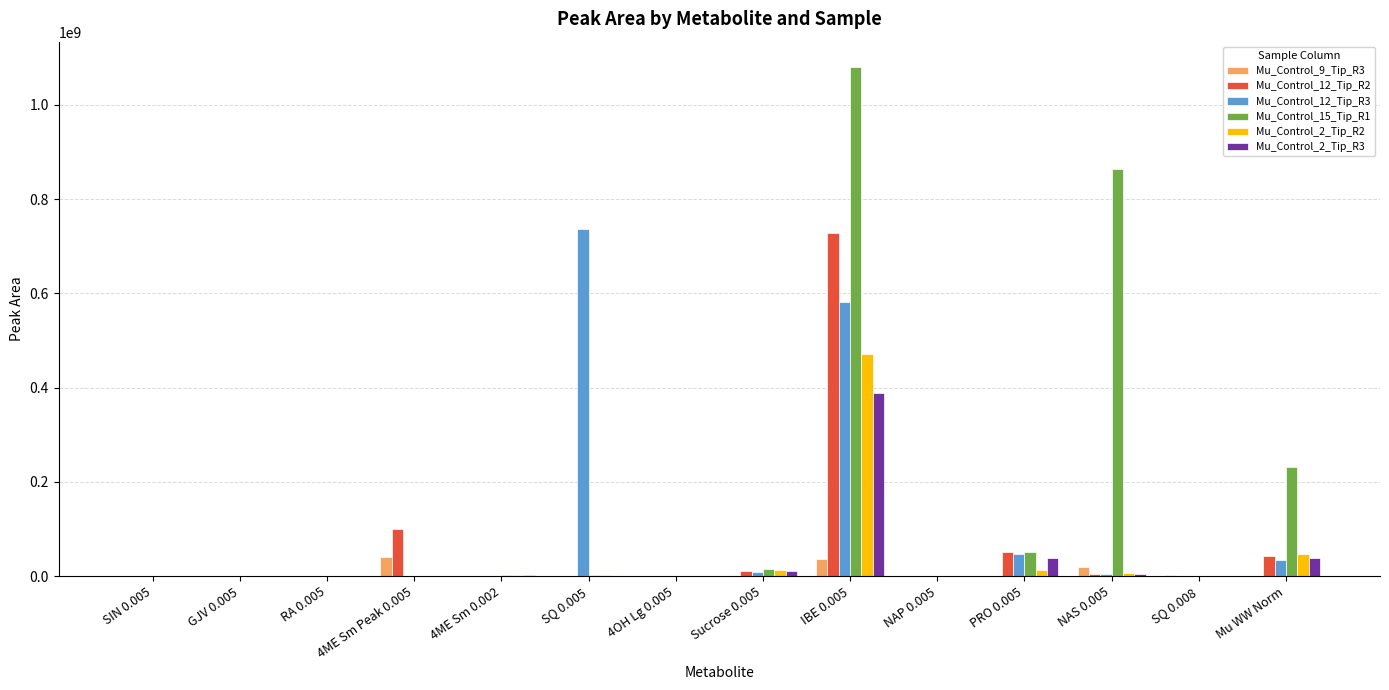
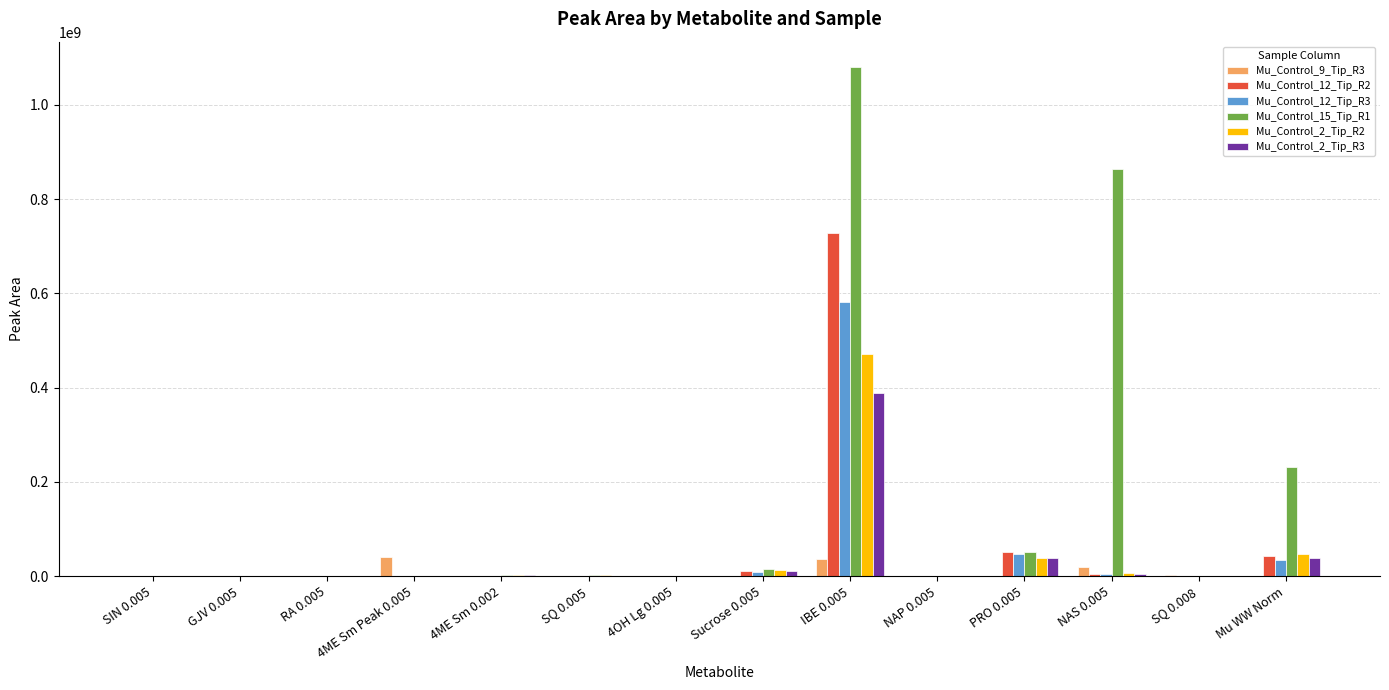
Mu_Control_12_Tip_R2, 4ME Sm Peak 0.005: 100000000 -> 0
Mu_Control_12_Tip_R3, SQ 0.005: 740000000 -> 0
Mu_Control_2_Tip_R2, PRO 0.005: 10000000 -> 40000000
